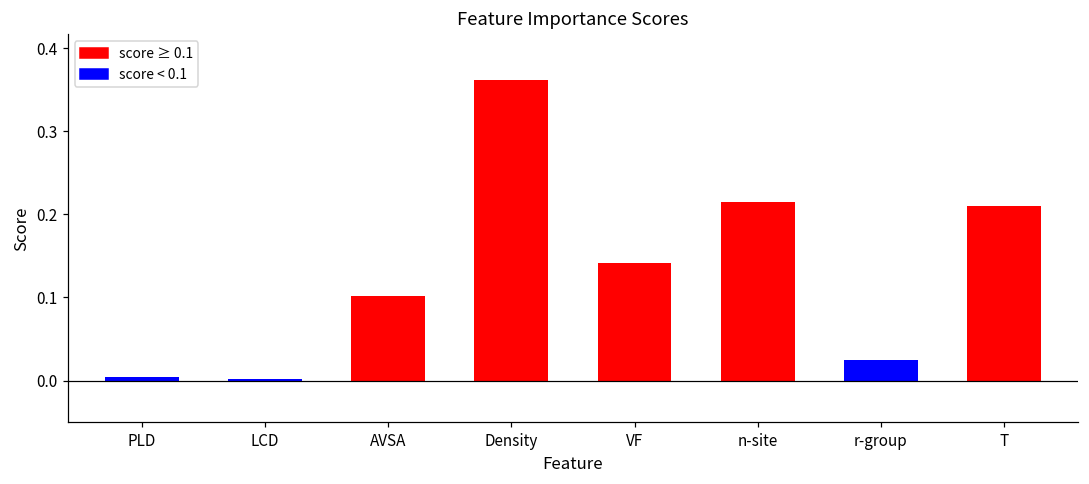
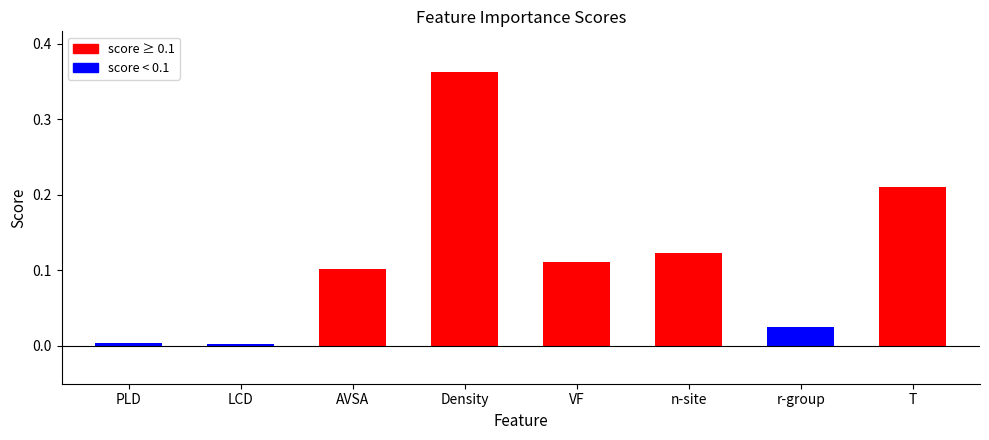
VF: 0.14 -> 0.11
n-site: 0.21 -> 0.12
